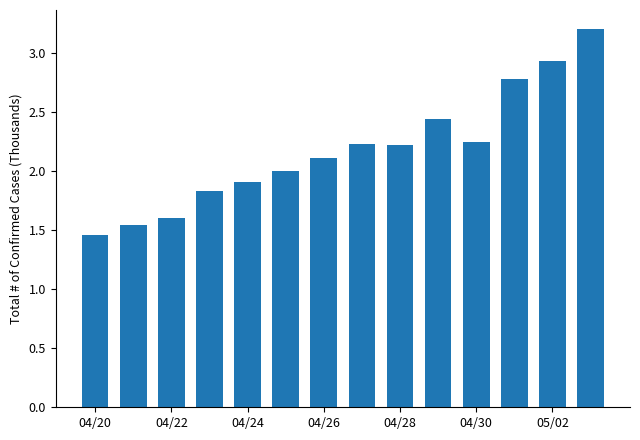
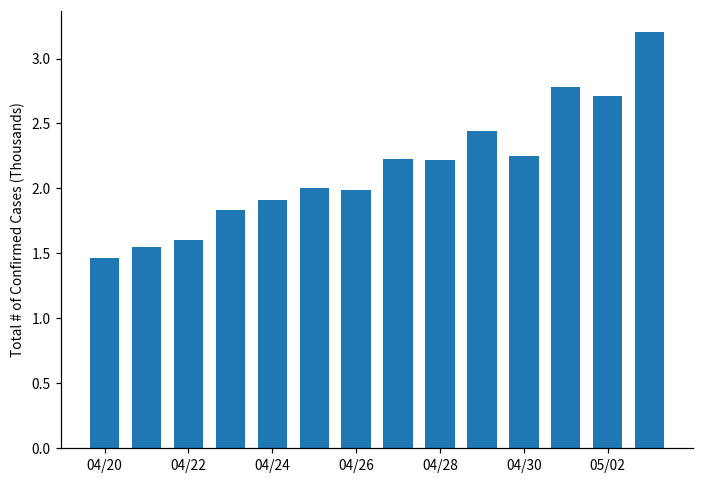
04/26: 2.11 -> 1.99
05/02: 2.93 -> 2.71
